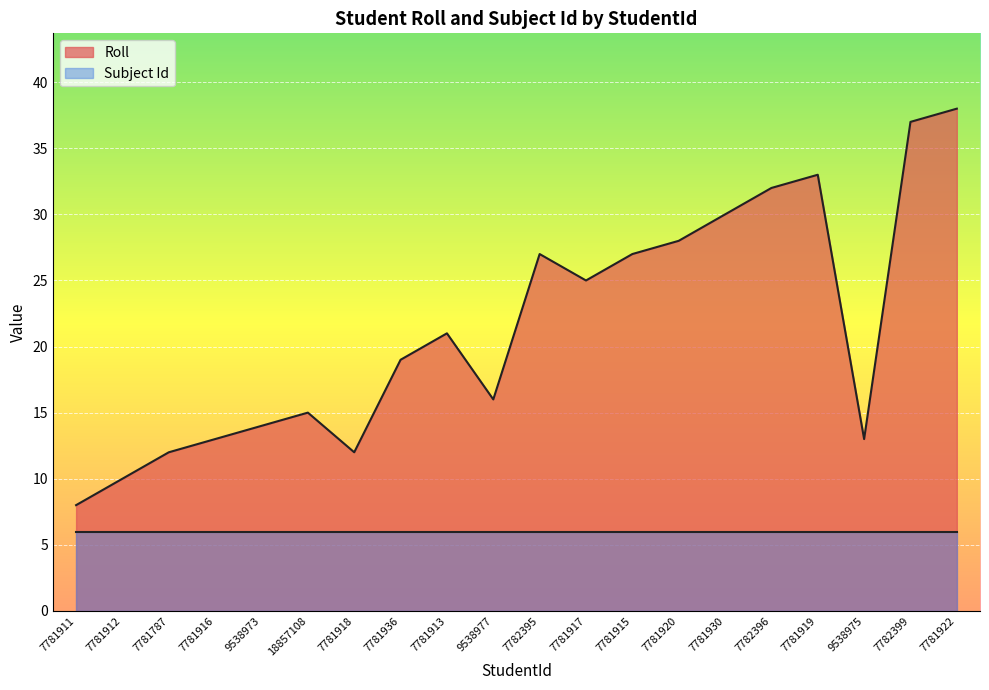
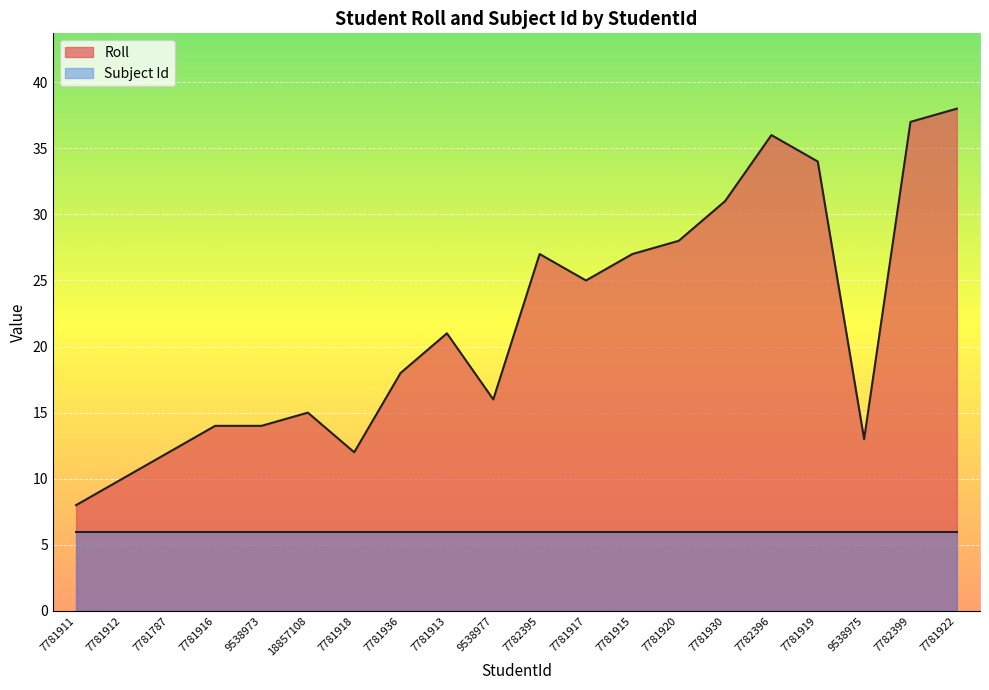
Roll, 7781916: 13 -> 14
Roll, 7781936: 19 -> 18
Roll, 7781930: 30 -> 31
Roll, 7782396: 32 -> 36
Roll, 7781919: 33 -> 34
